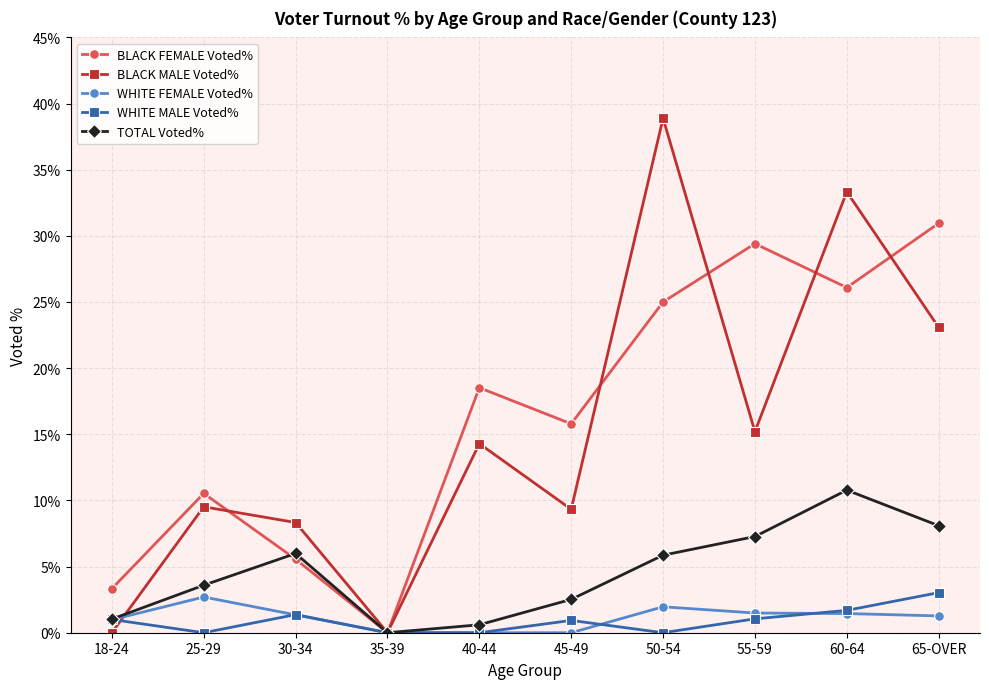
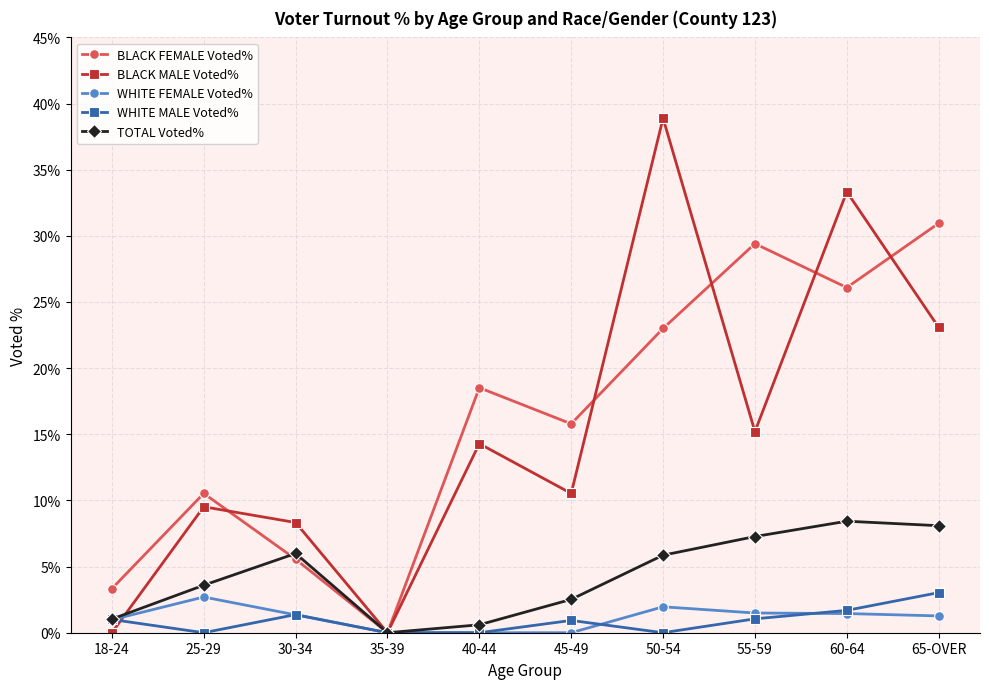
BLACK MALE Voted%, 45-49: 9.3% -> 10.5%
BLACK FEMALE Voted%, 50-54: 25% -> 23%
TOTAL Voted%, 60-64: 10.8% -> 8.4%
